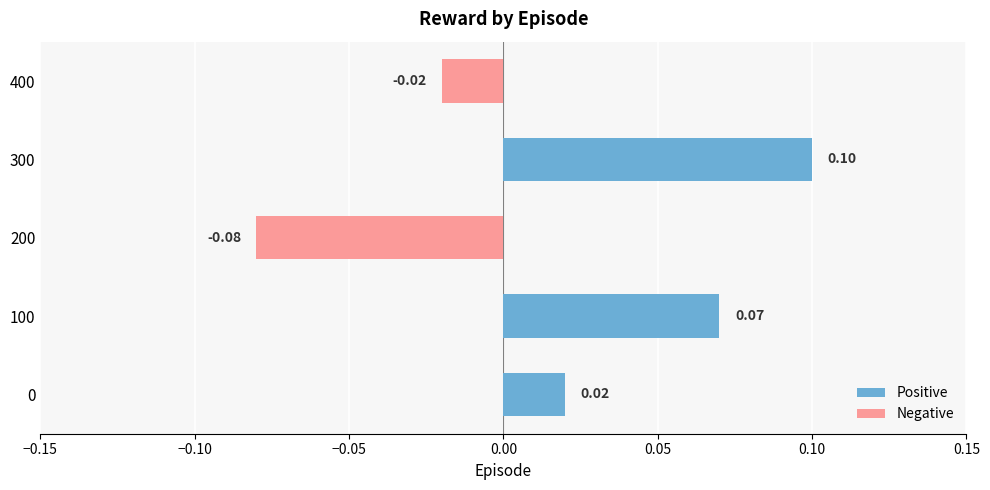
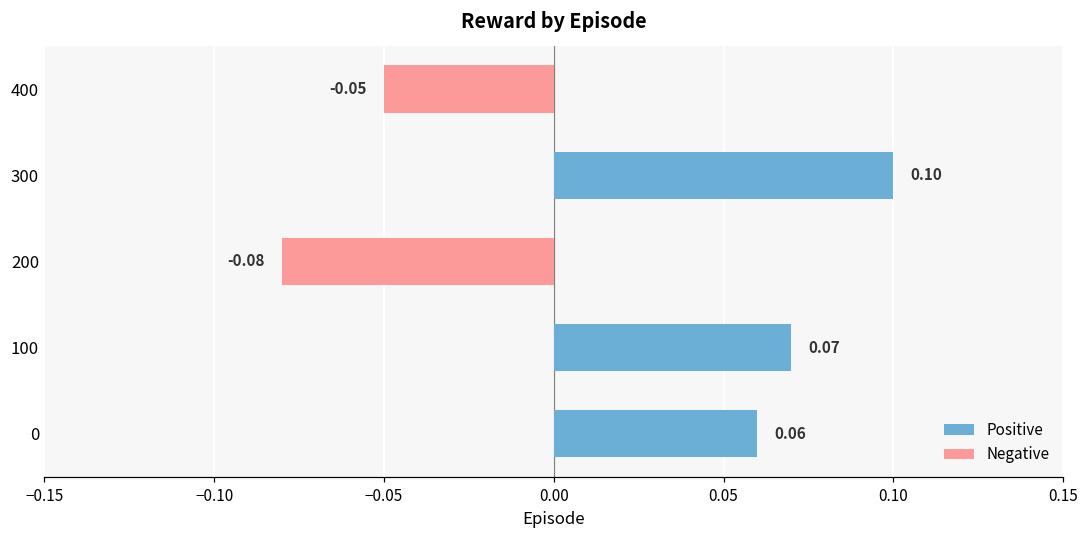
400: -0.02 -> -0.05
0: 0.02 -> 0.06
